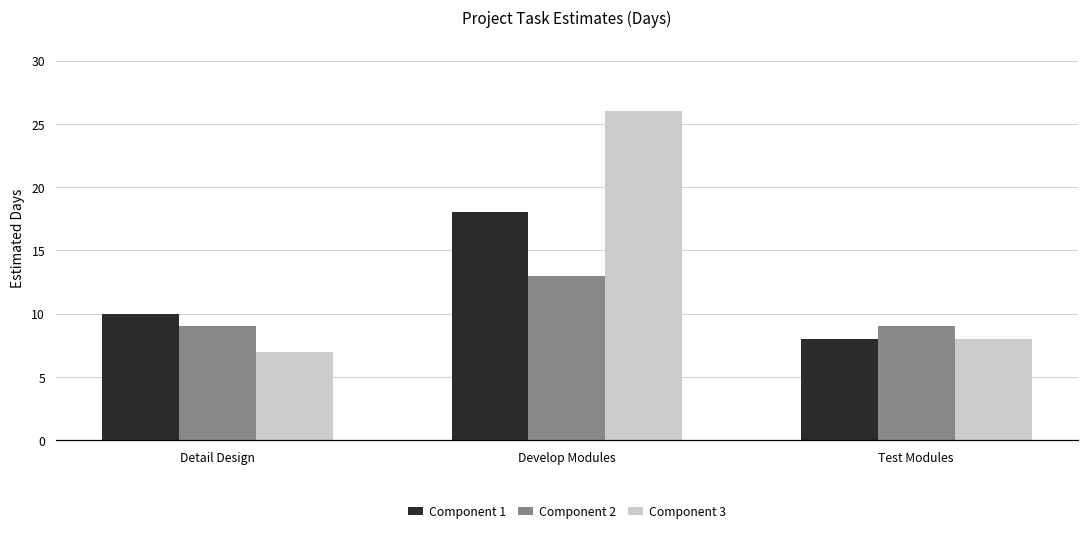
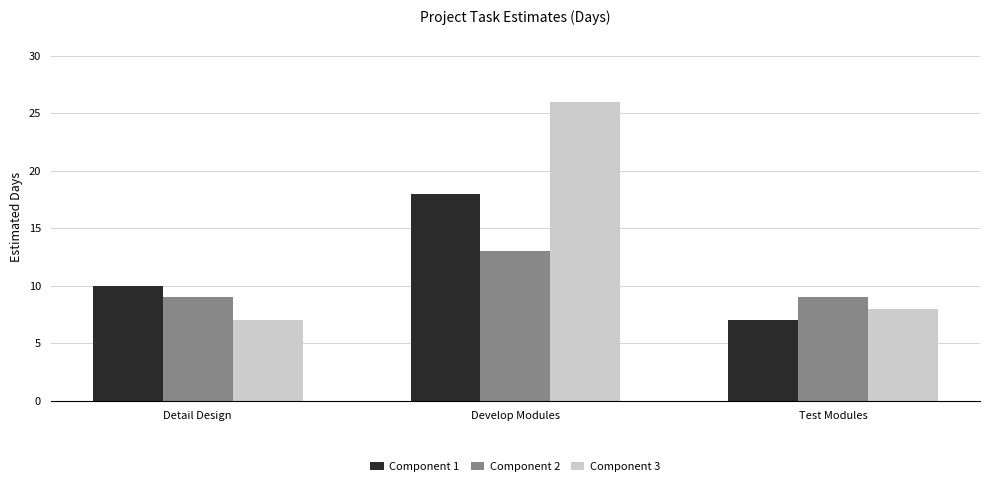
Component 1, Test Modules: 8 -> 7
